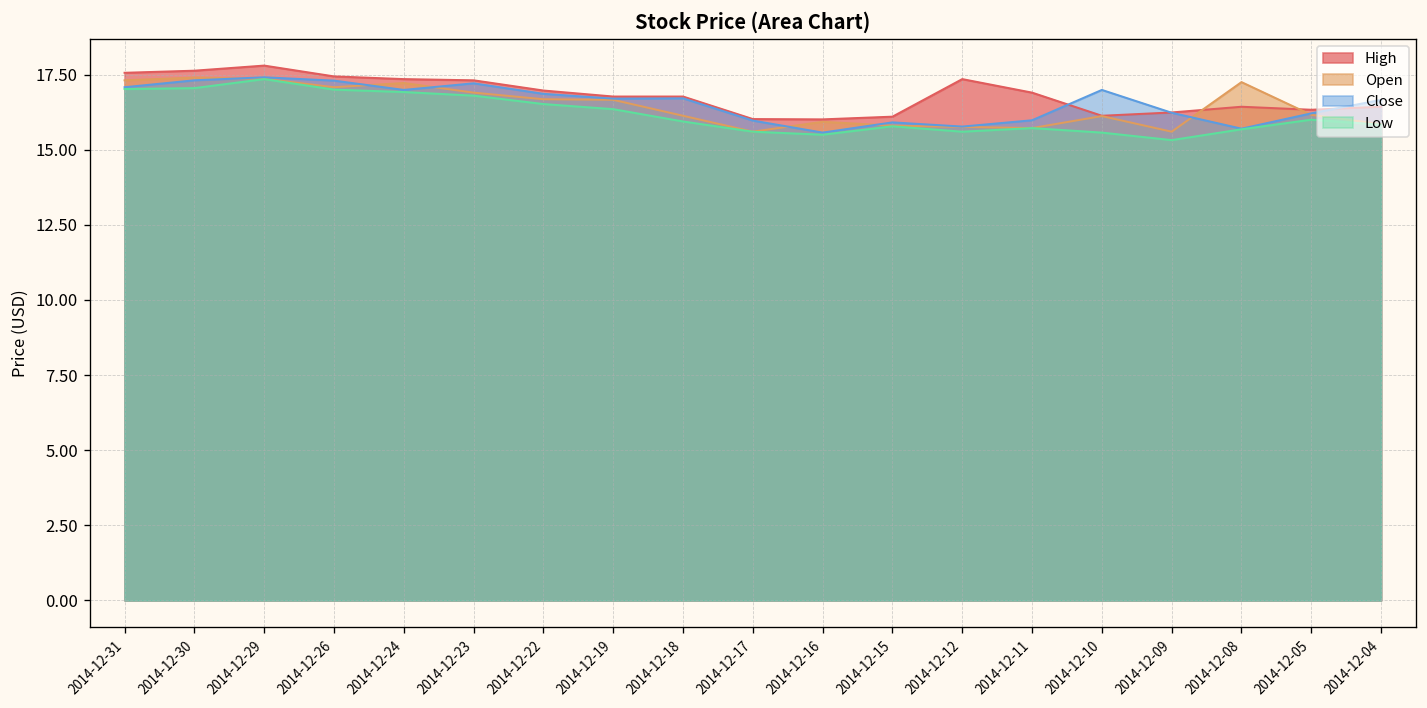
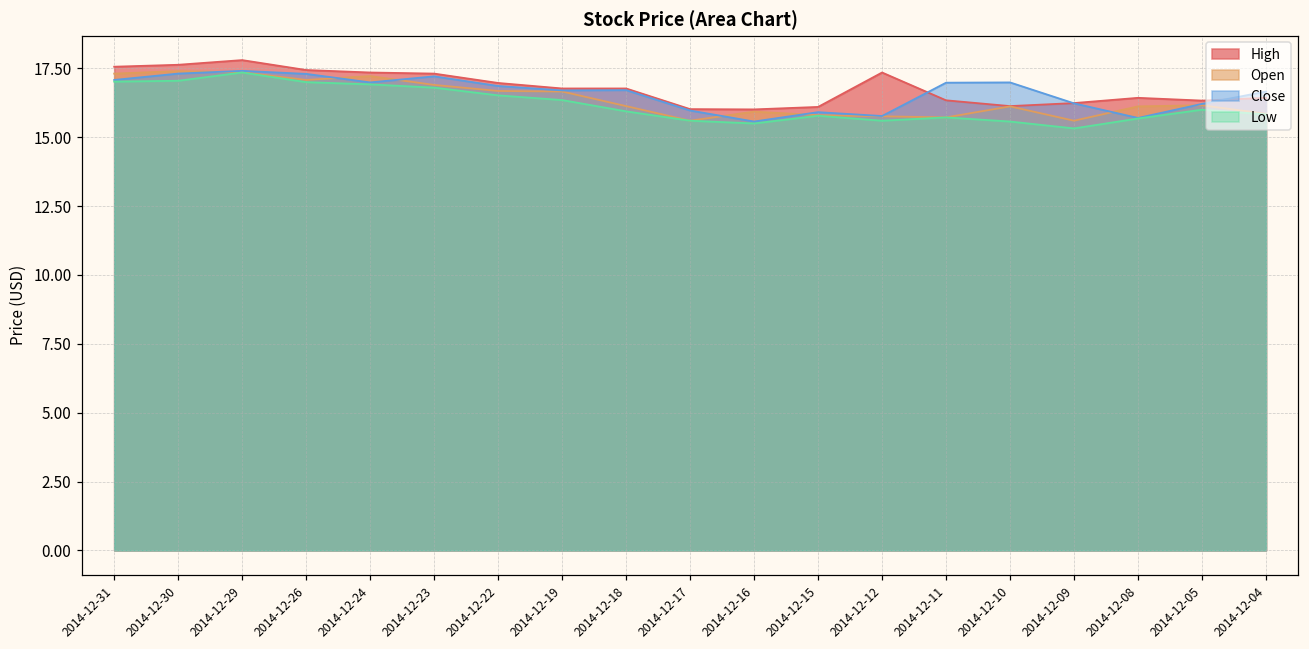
High, 2014-12-11: 16.9 -> 16.3
Close, 2014-12-11: 16.0 -> 17.0
Open, 2014-12-08: 17.3 -> 16.1
